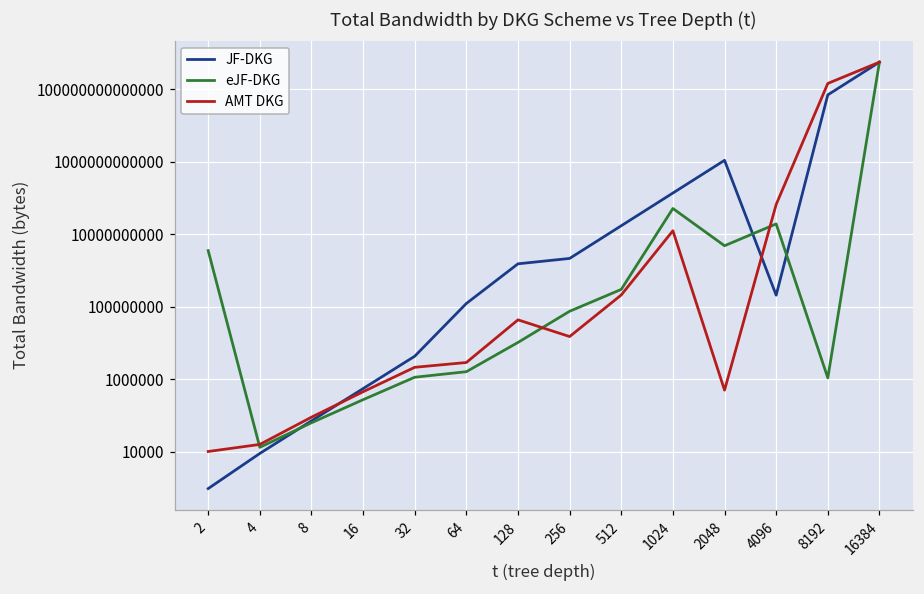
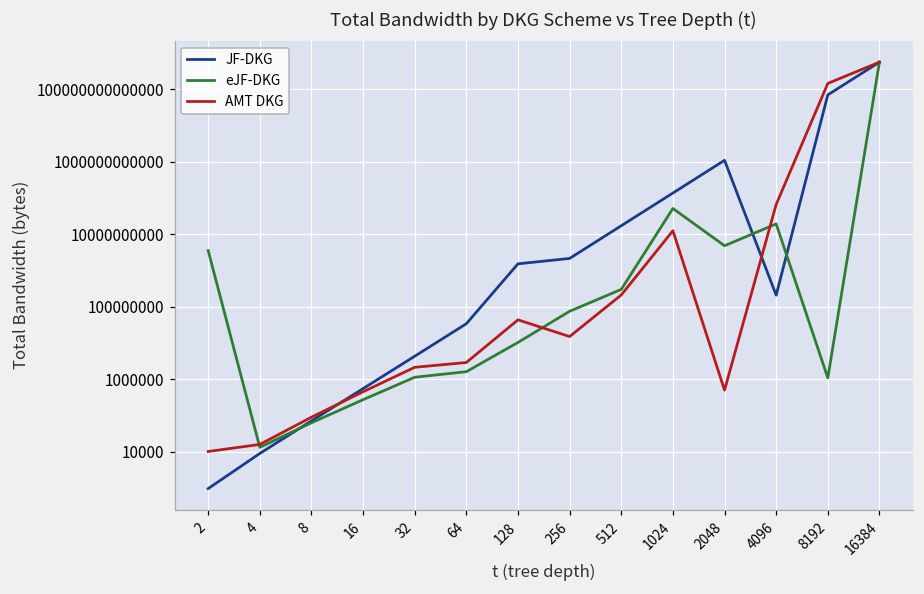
JF-DKG, 64: 120000000 -> 30000000
